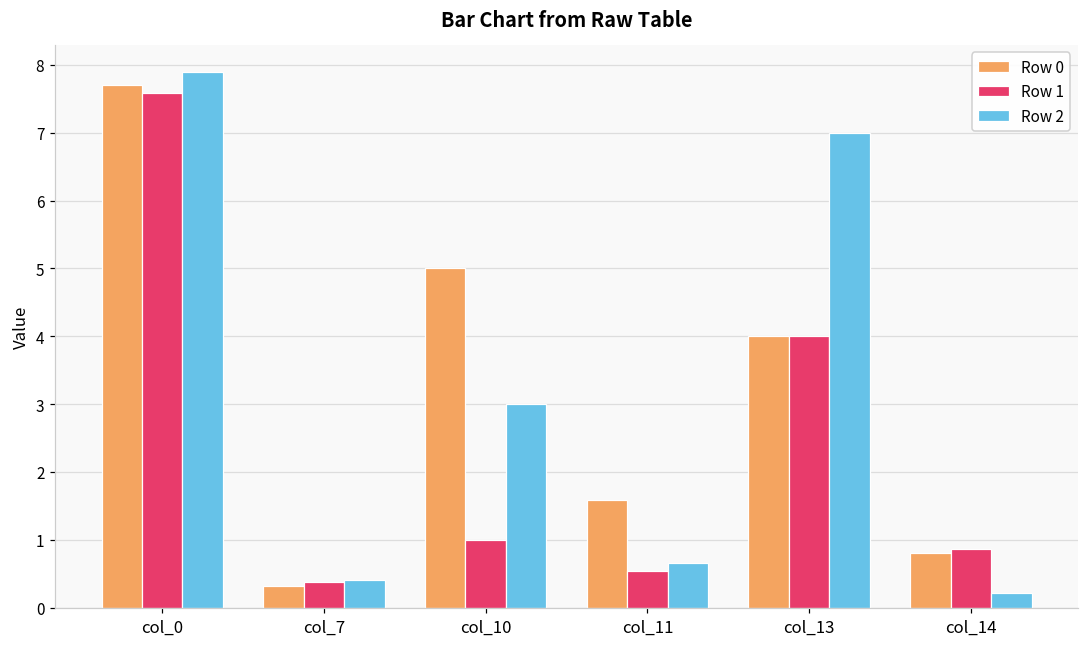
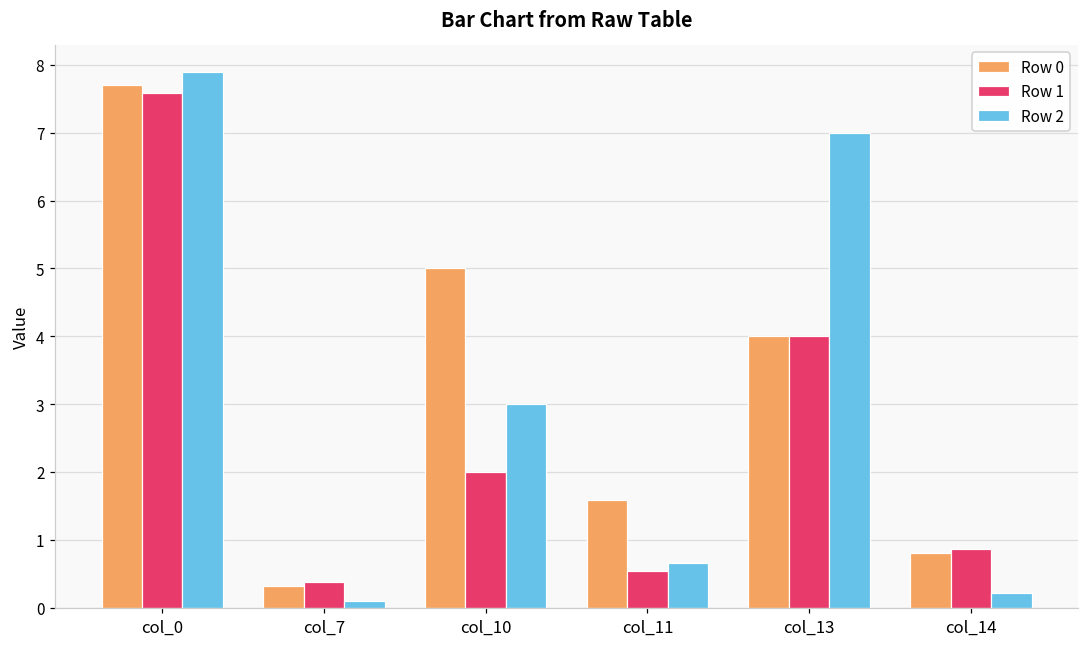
Row 2, col_7: 0.4 -> 0.1
Row 1, col_10: 1 -> 2
